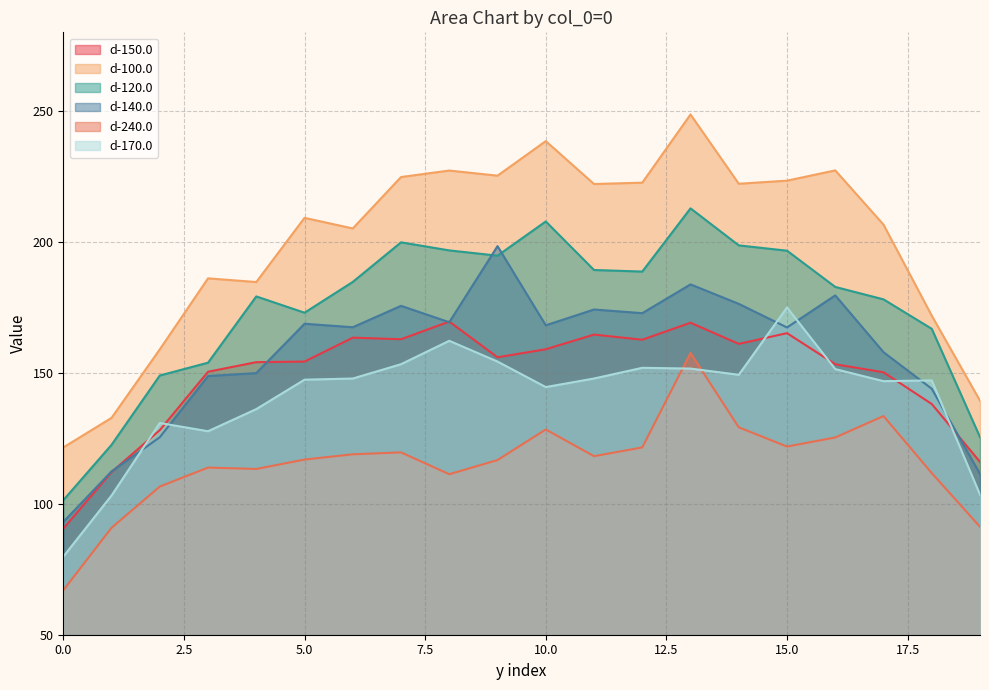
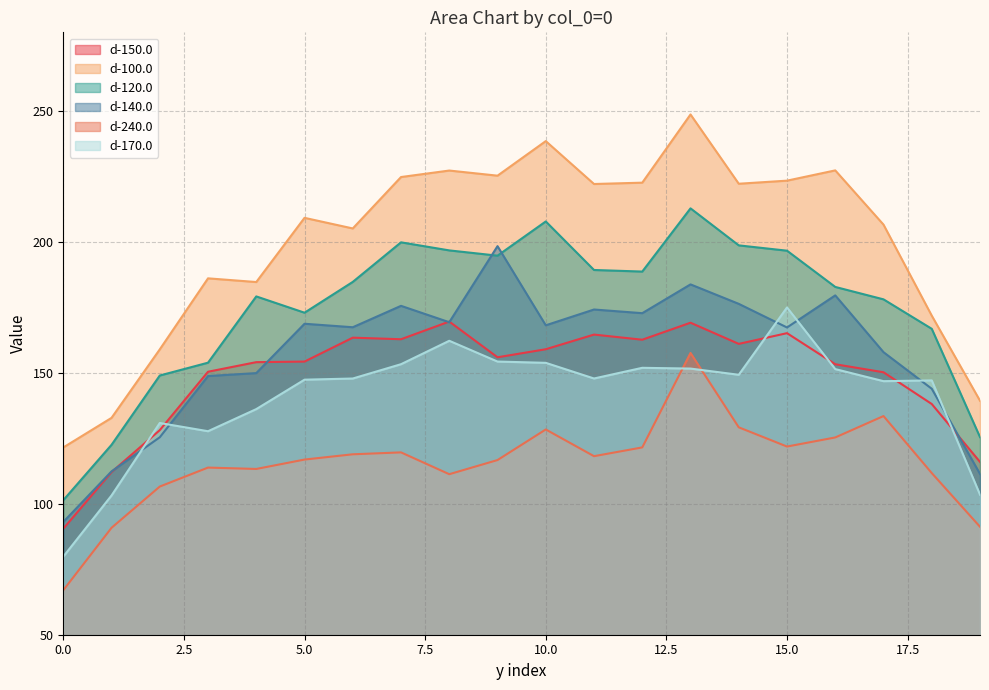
d-170.0, 10.0: 145 -> 154
